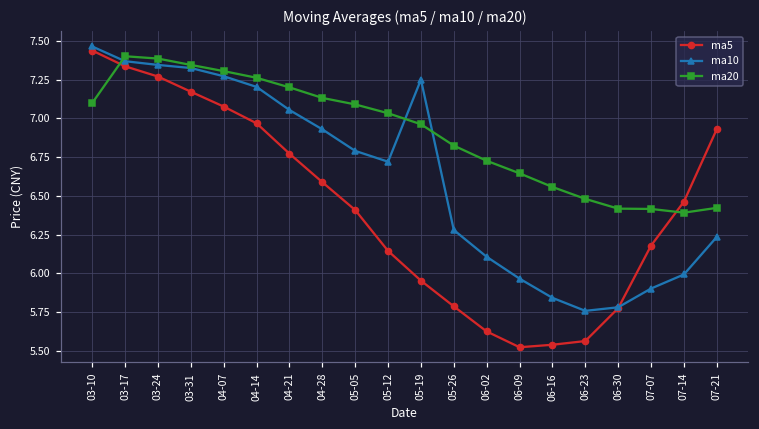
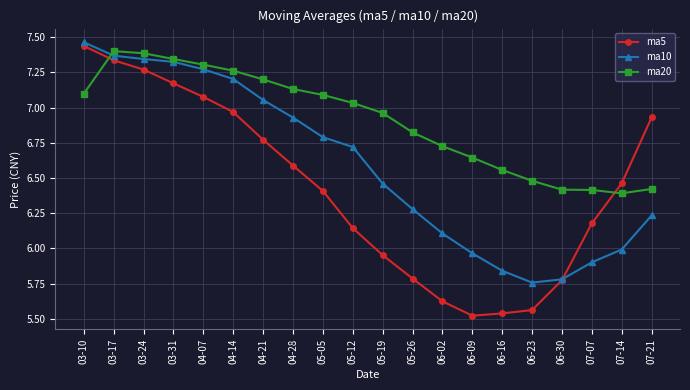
ma10, 05-19: 7.25 -> 6.46
